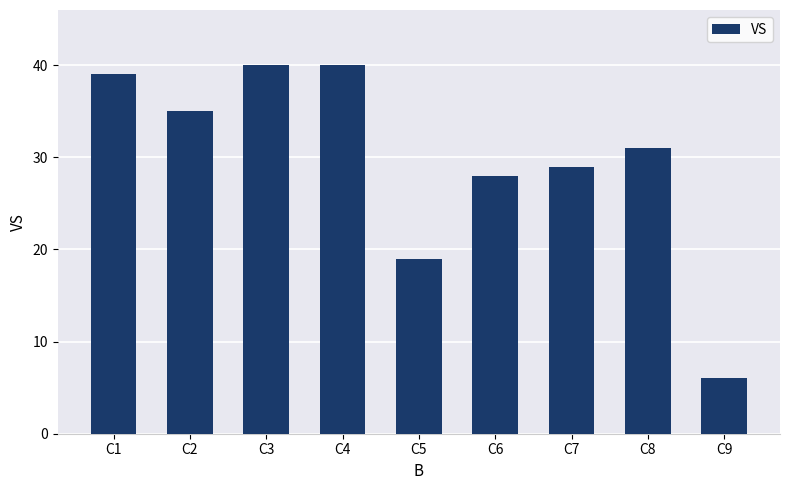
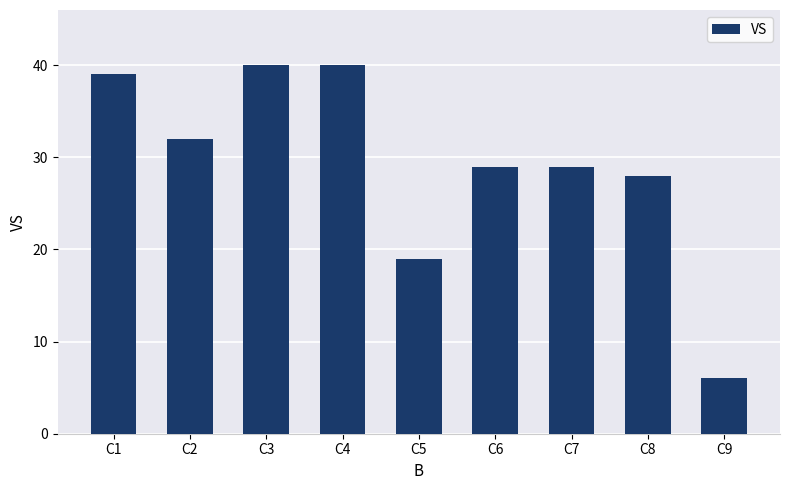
C2: 35 -> 32
C6: 28 -> 29
C8: 31 -> 28
